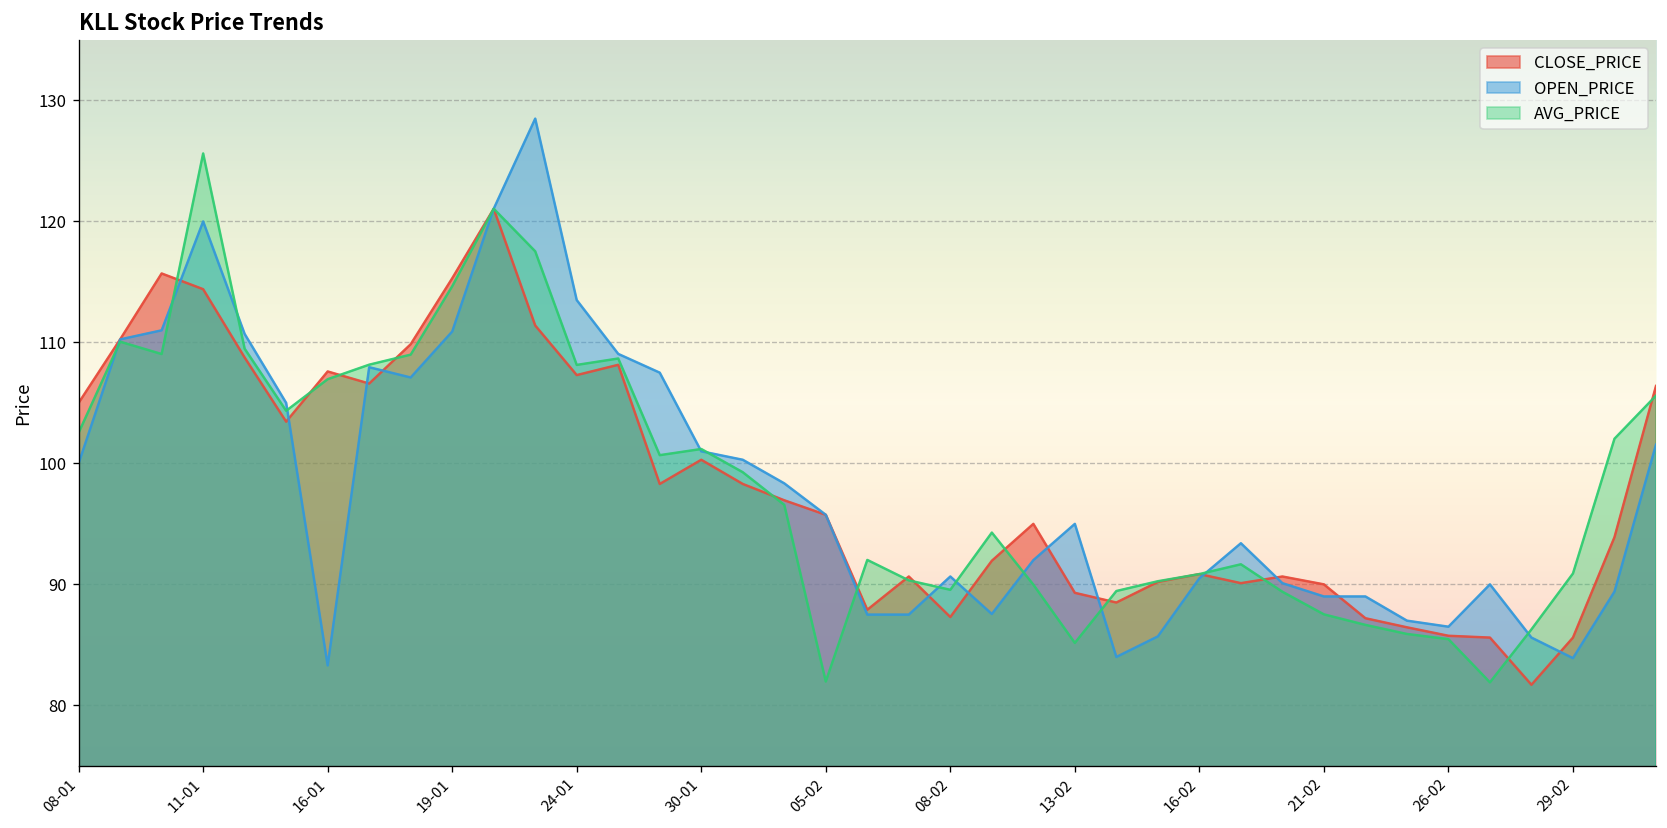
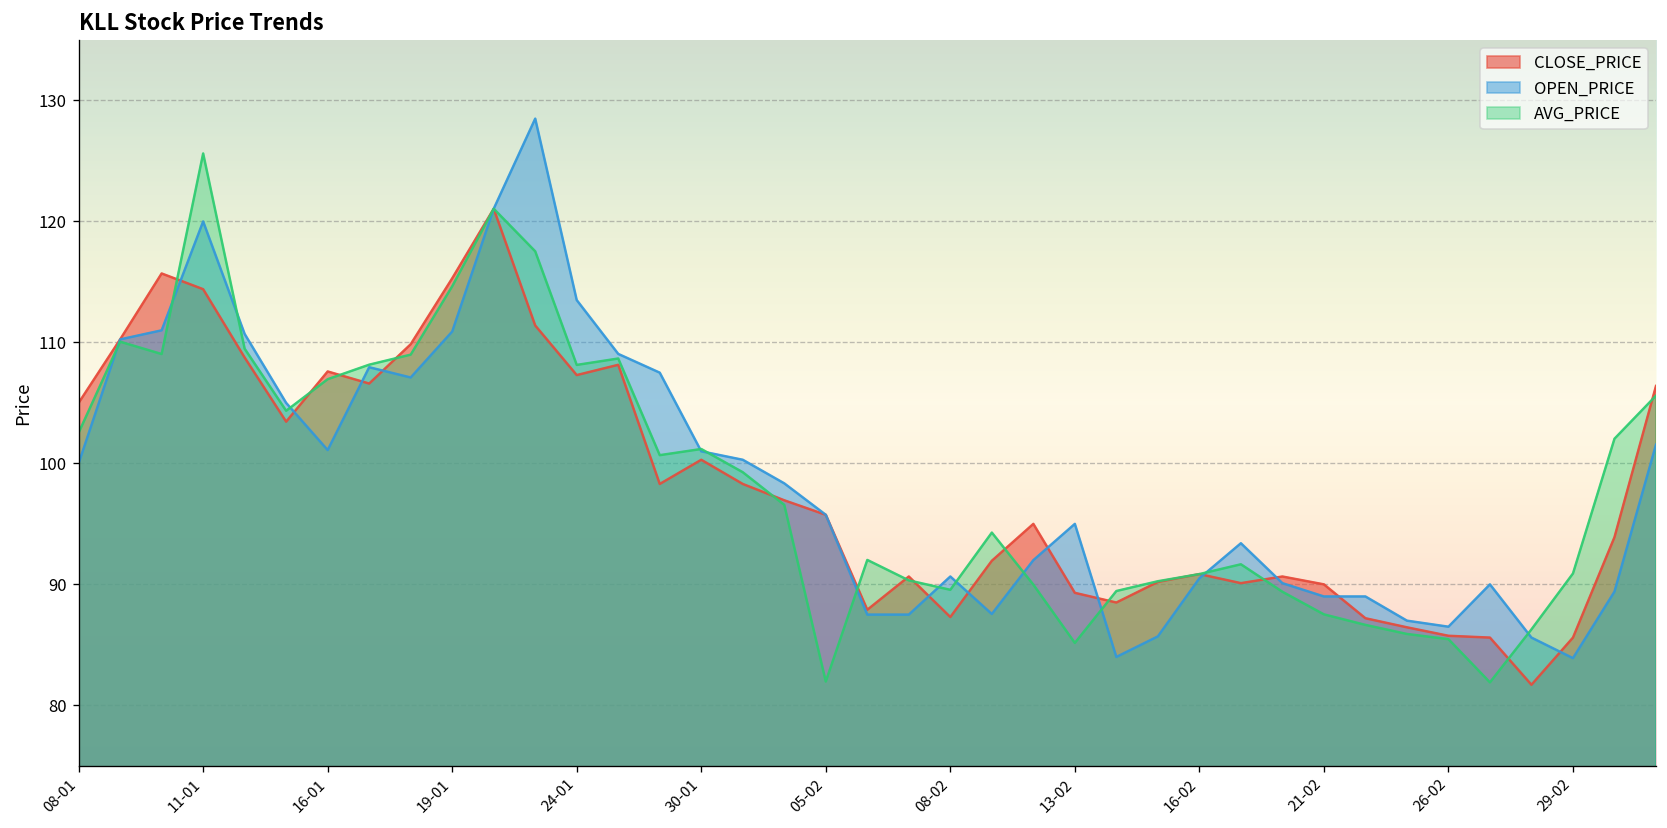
OPEN_PRICE, 16-01: 83.3 -> 101.1
